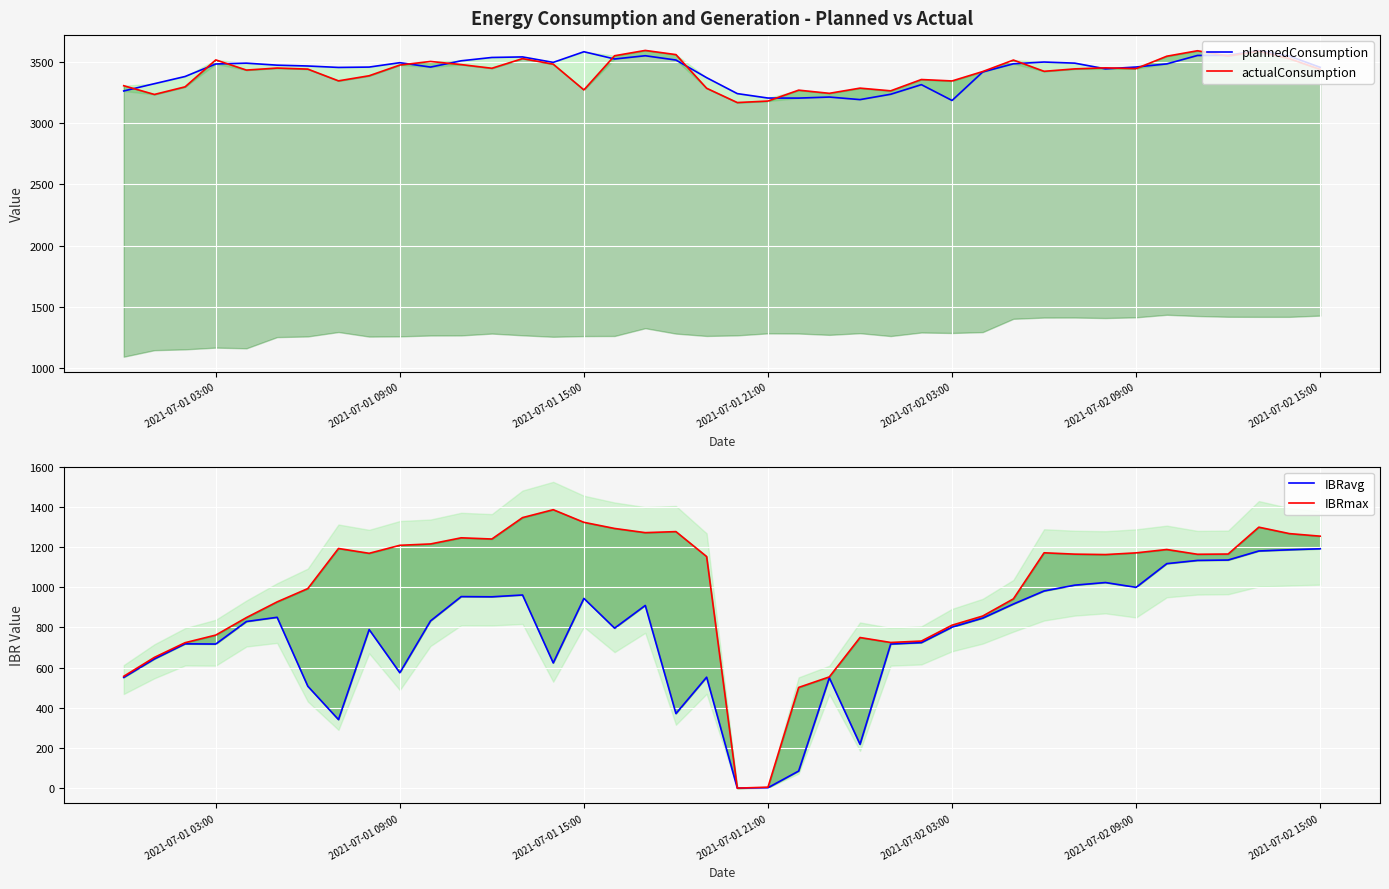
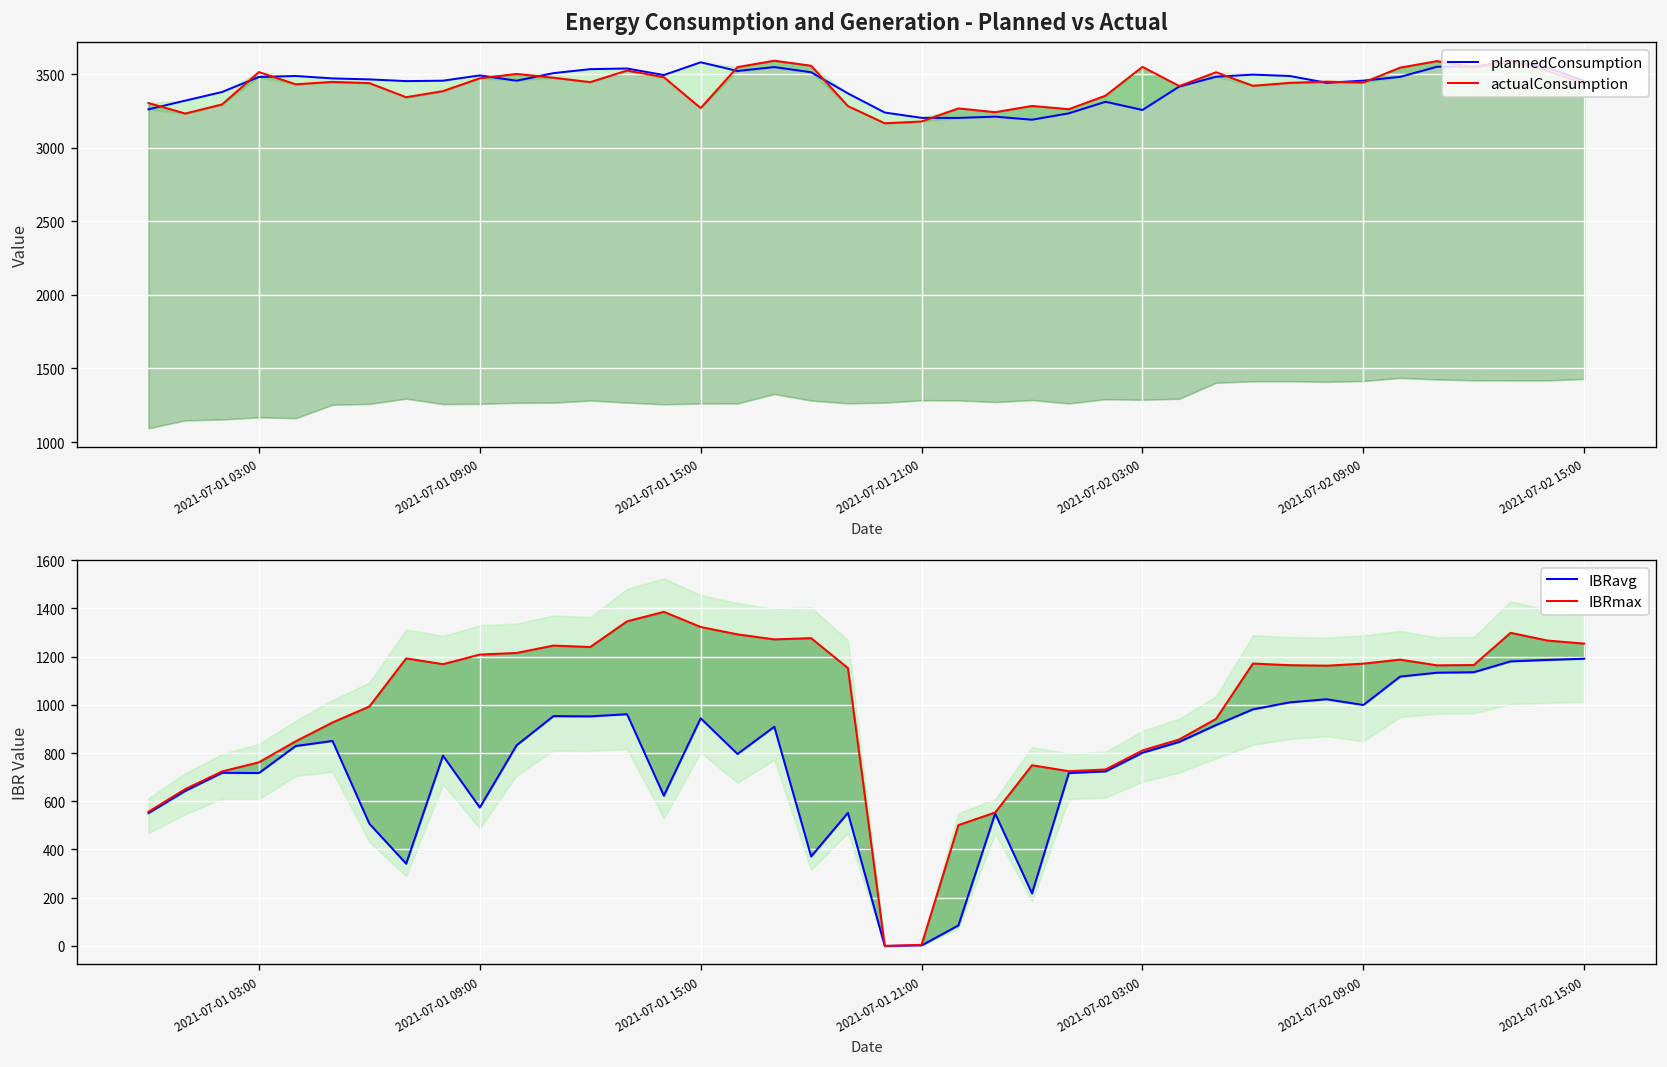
Energy Consumption and Generation - Planned vs Actual, plannedConsumption, 2021-07-02 03:00: 3180 -> 3260
Energy Consumption and Generation - Planned vs Actual, actualConsumption, 2021-07-02 03:00: 3340 -> 3550
